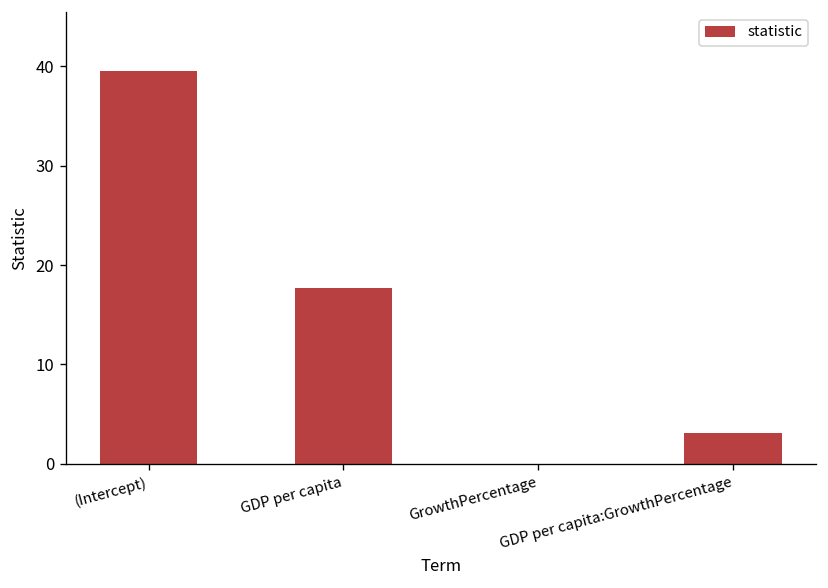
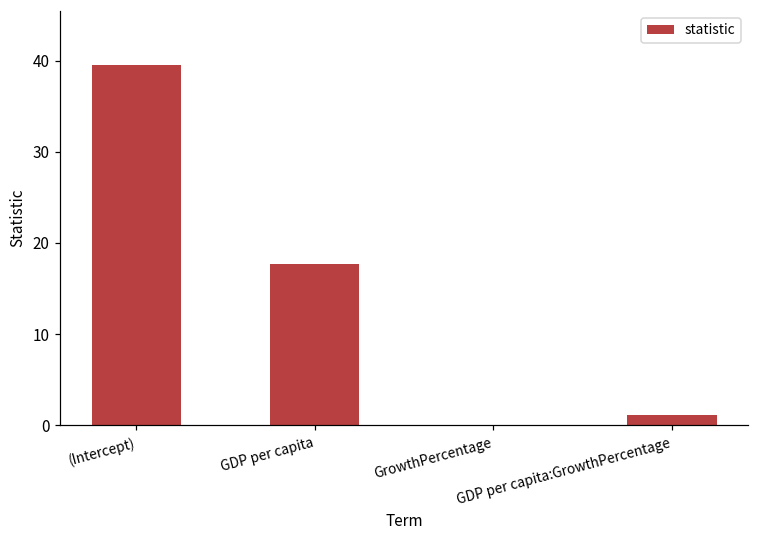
GDP per capita:GrowthPercentage: 3 -> 1
